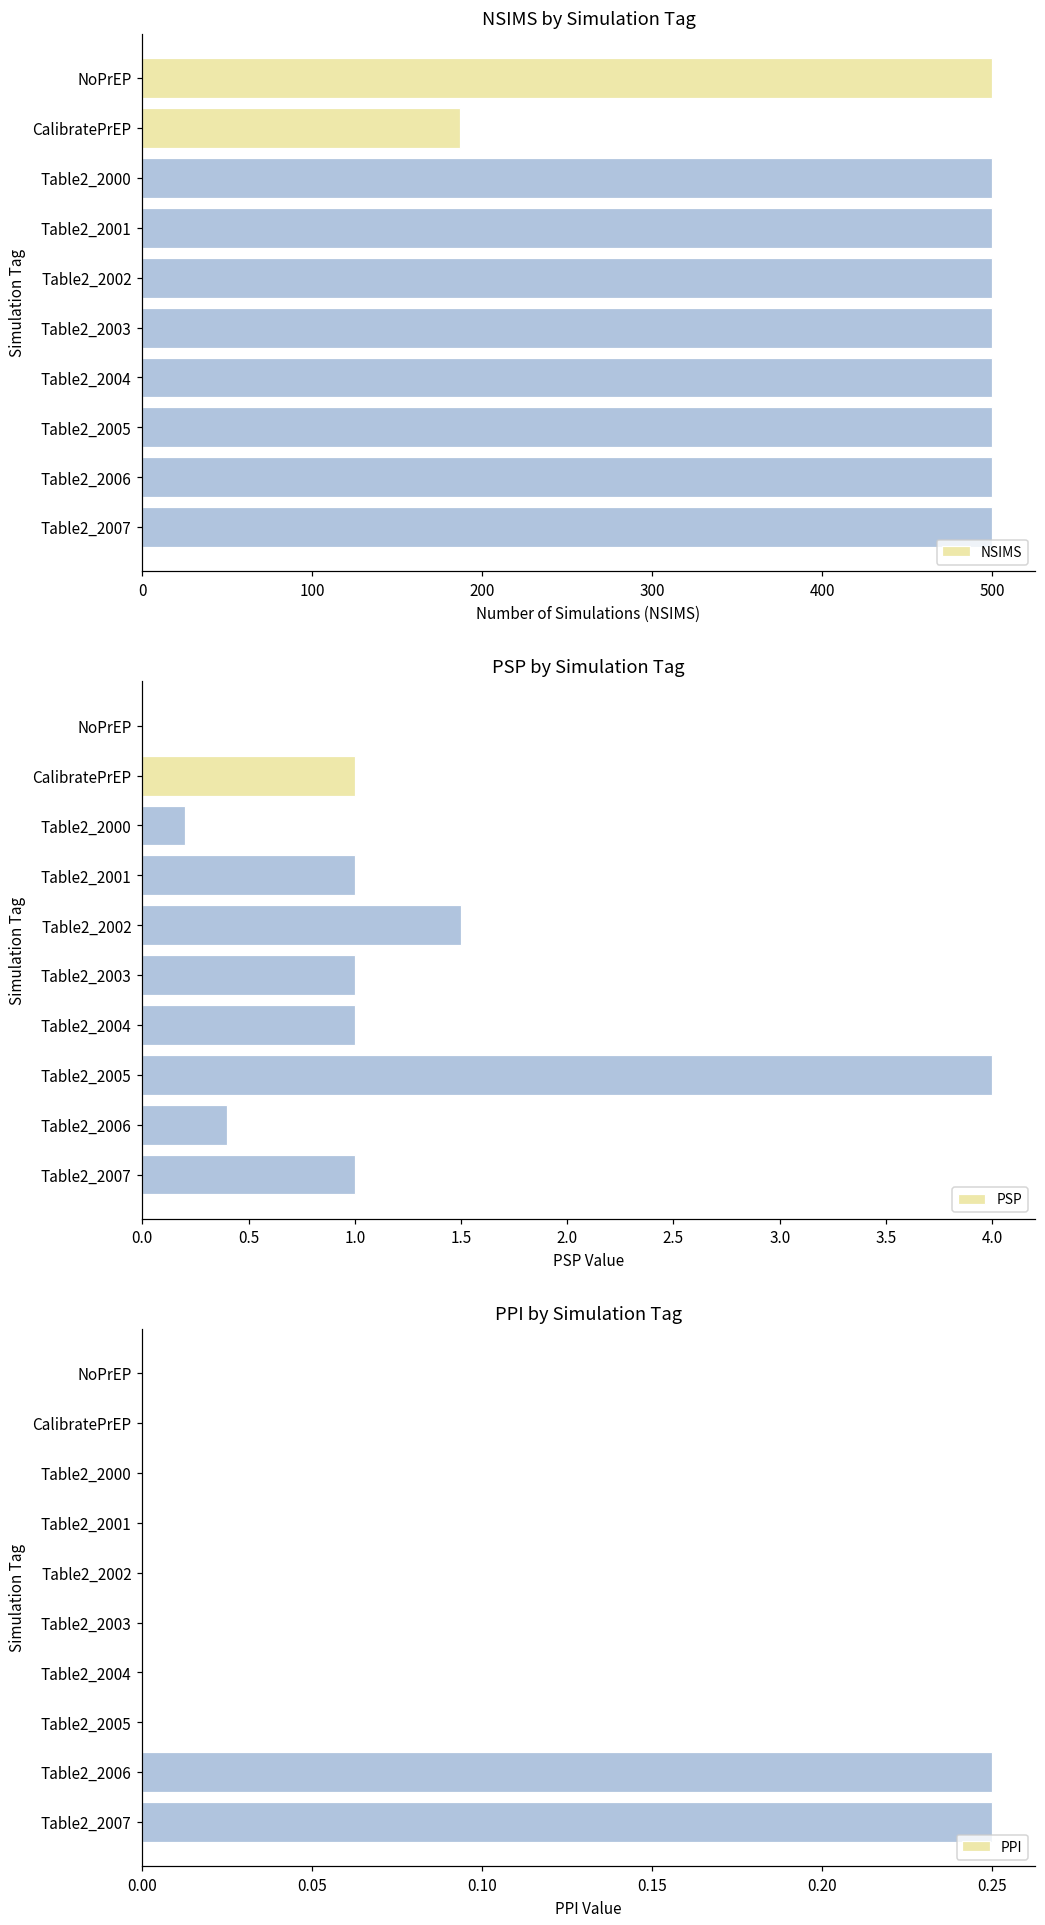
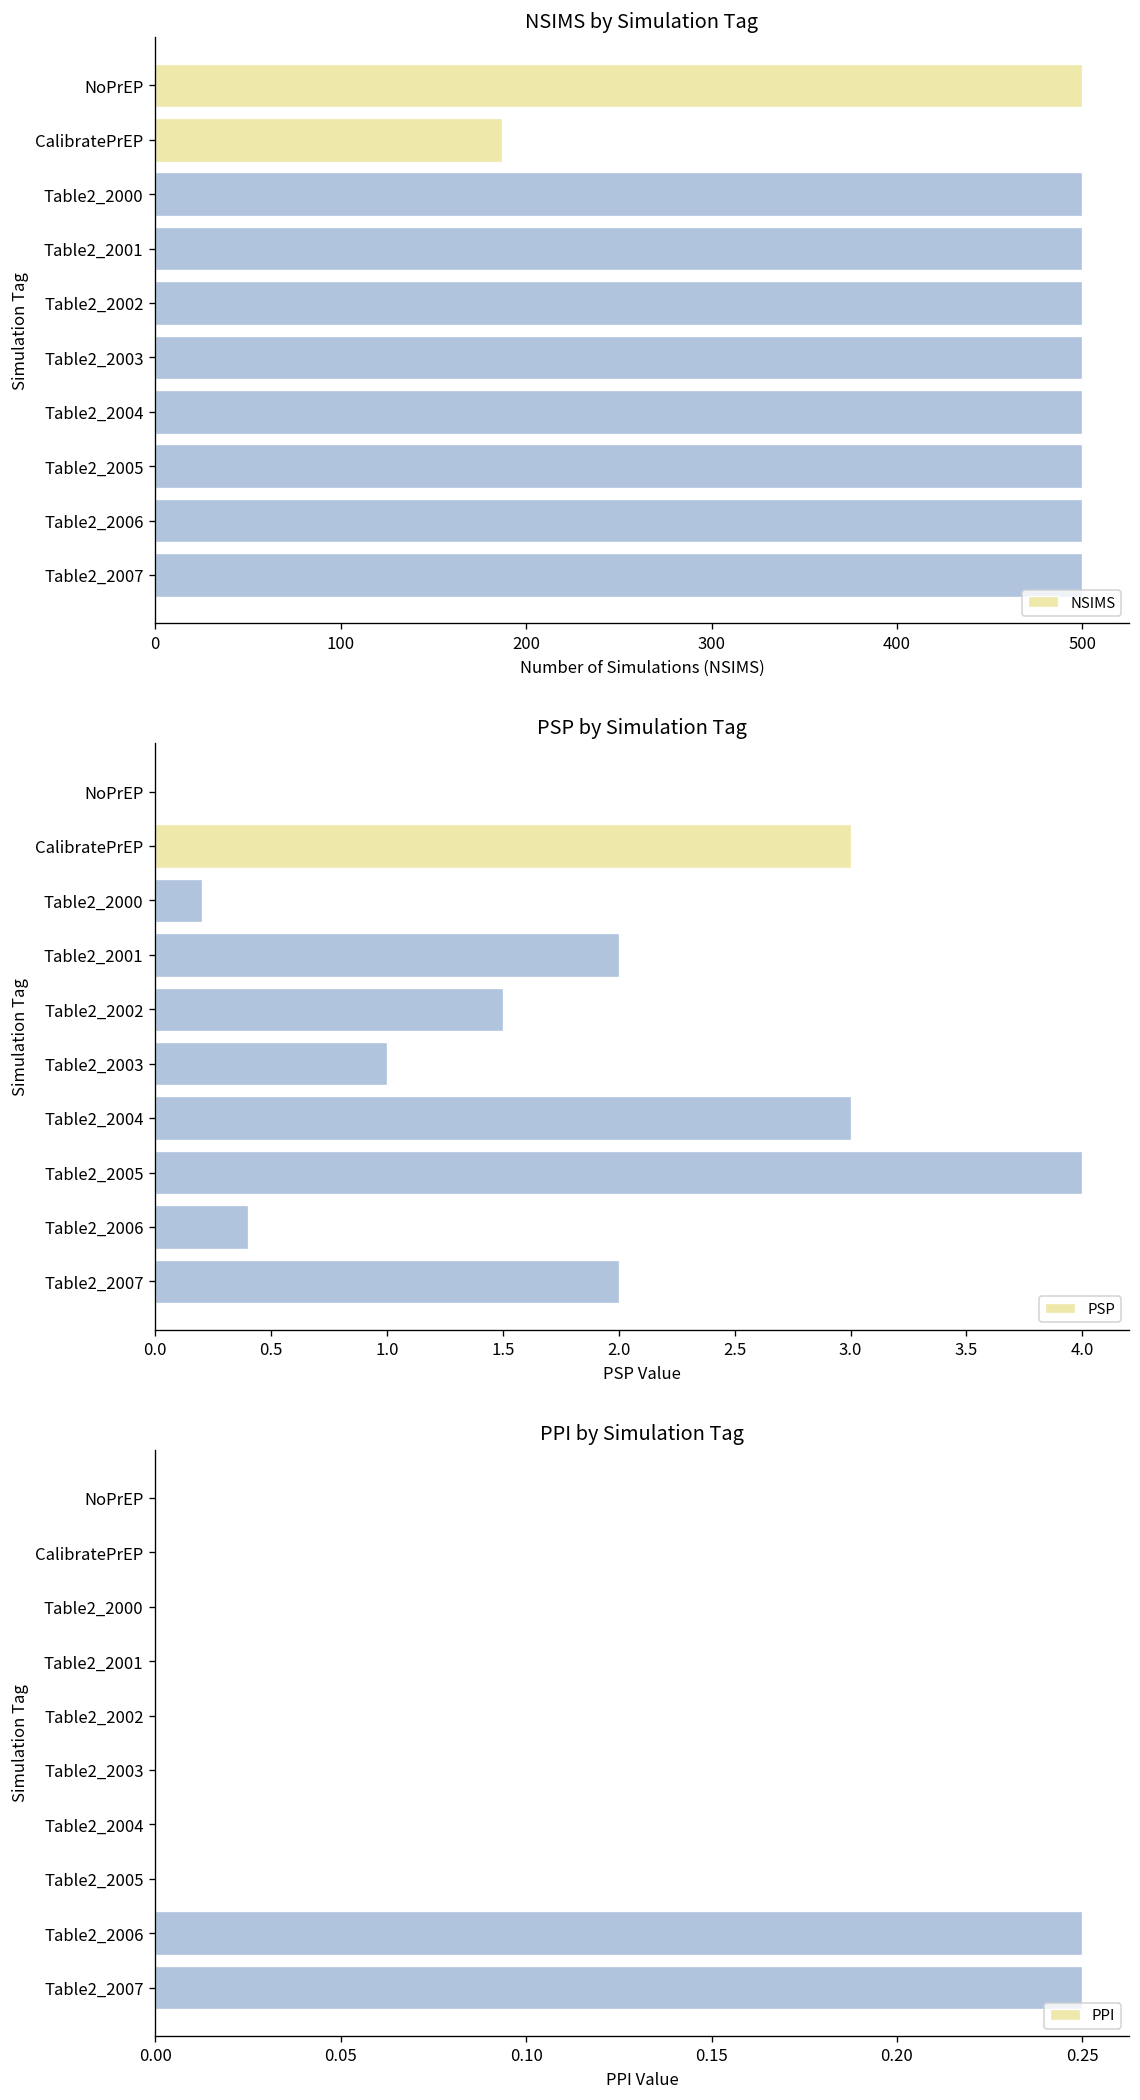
PSP by Simulation Tag, CalibratePrEP: 1 -> 3
PSP by Simulation Tag, Table2_2001: 1 -> 2
PSP by Simulation Tag, Table2_2004: 1 -> 3
PSP by Simulation Tag, Table2_2007: 1 -> 2
